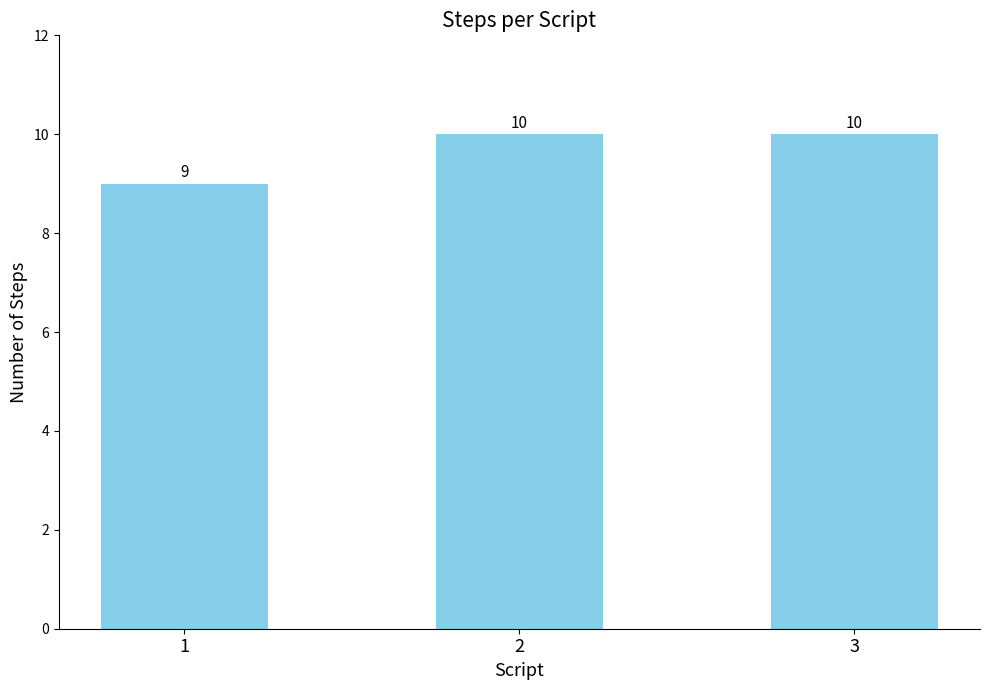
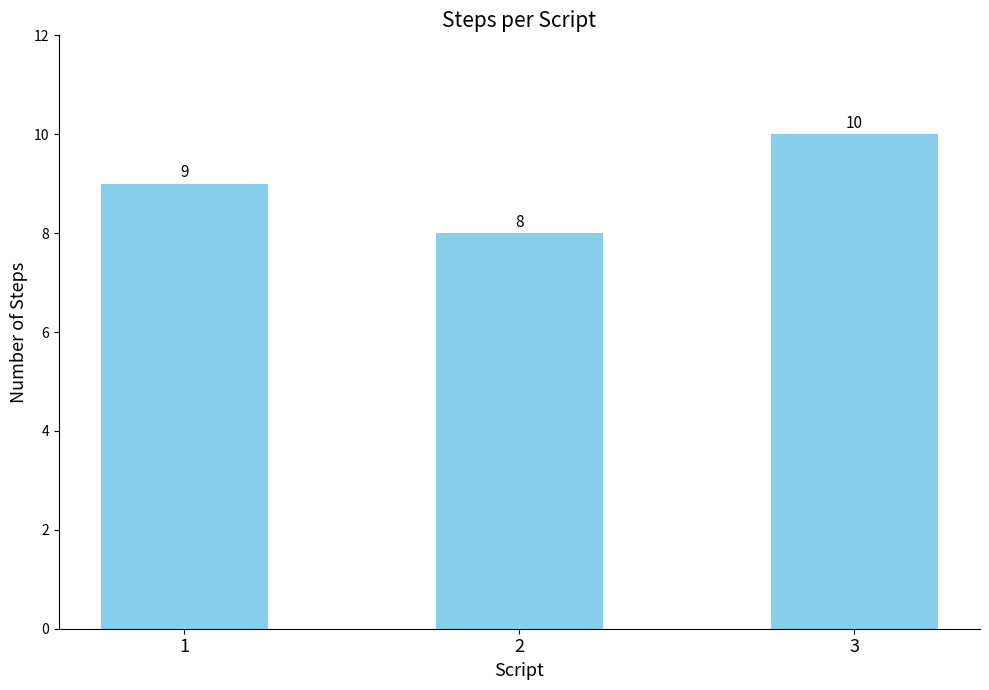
2: 10 -> 8
